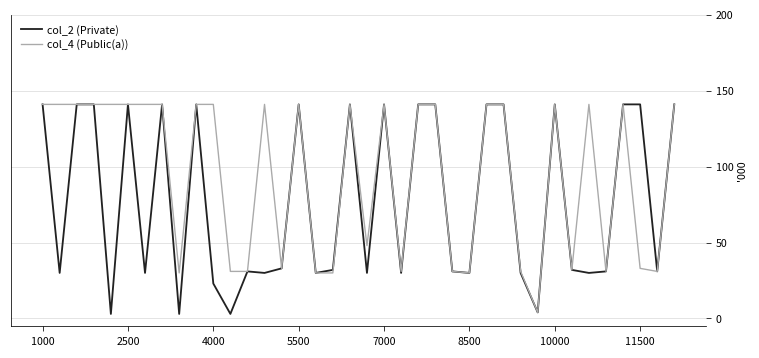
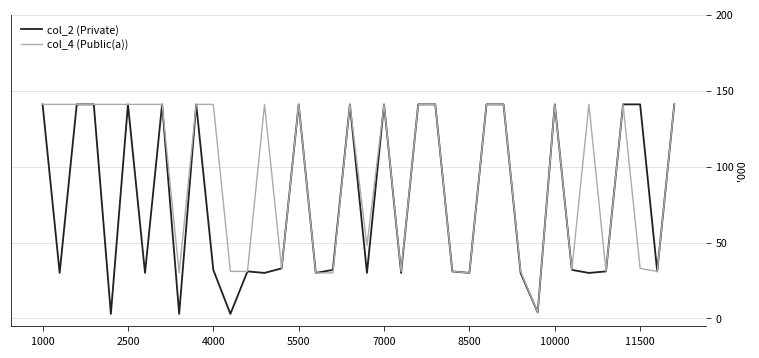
col_2 (Private), 4000: 23 -> 32
